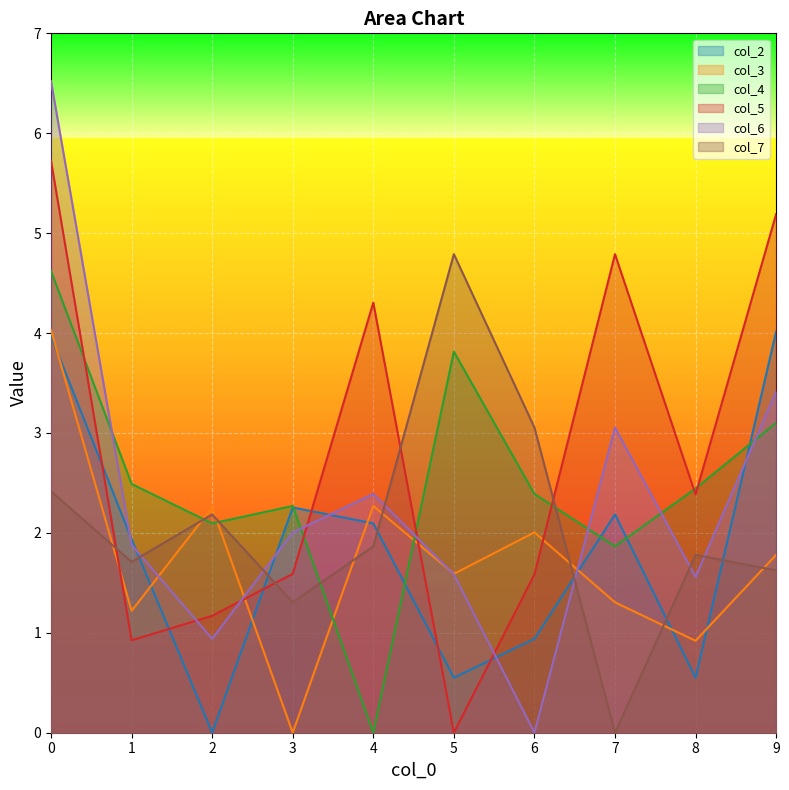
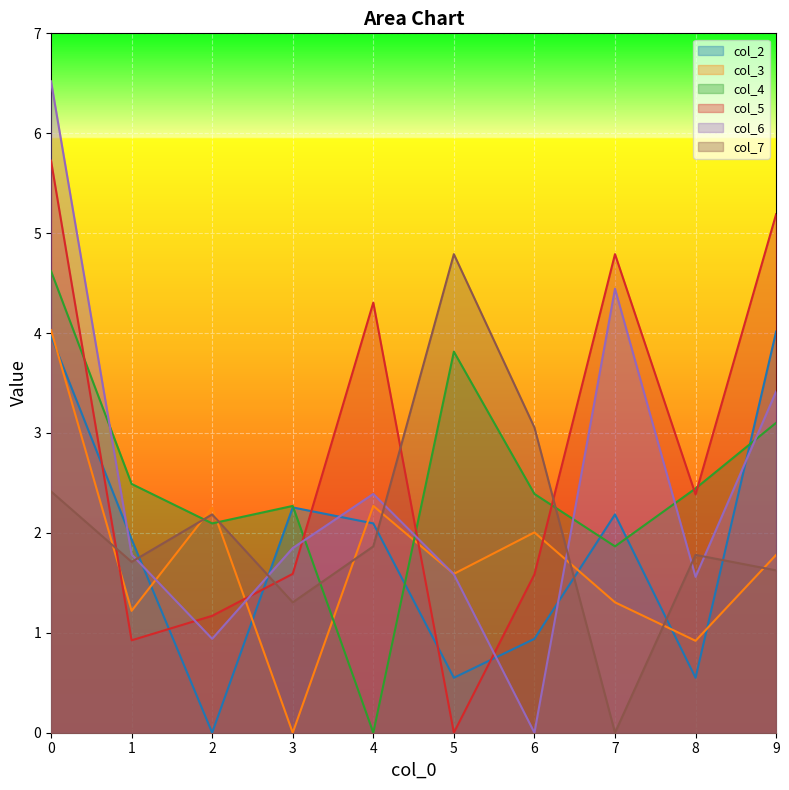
col_6, 1: 1.9 -> 1.8
col_6, 3: 2.0 -> 1.8
col_6, 7: 3.1 -> 4.4
